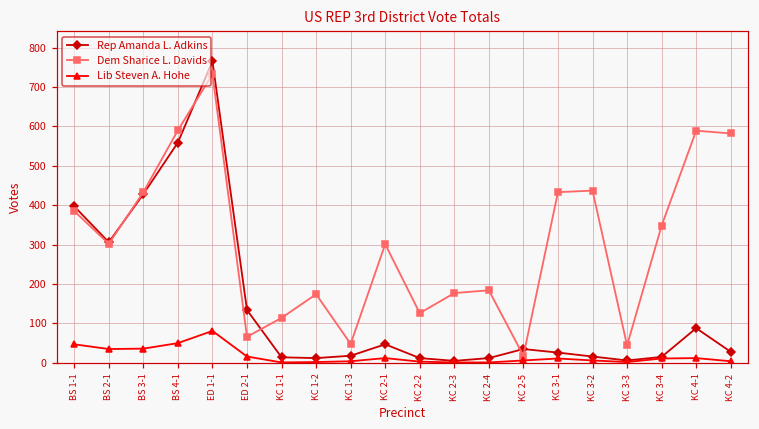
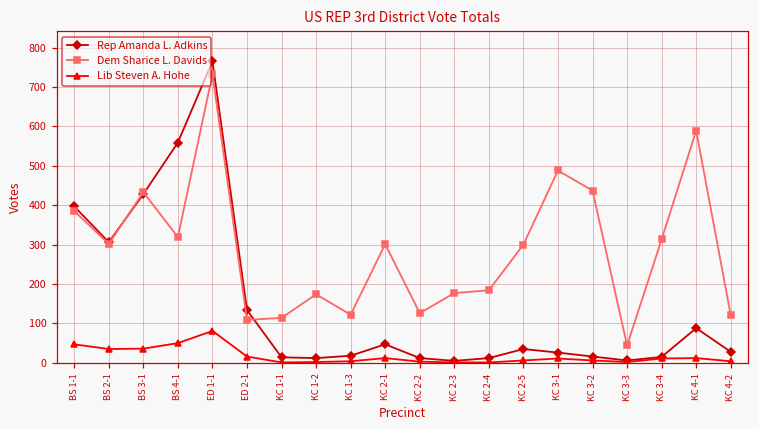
Dem Sharice L. Davids, BS 4-1: 590 -> 320
Dem Sharice L. Davids, ED 2-1: 70 -> 110
Dem Sharice L. Davids, KC 1-3: 50 -> 120
Dem Sharice L. Davids, KC 2-5: 20 -> 300
Dem Sharice L. Davids, KC 3-1: 430 -> 490
Dem Sharice L. Davids, KC 3-4: 350 -> 310
Dem Sharice L. Davids, KC 4-2: 580 -> 120
